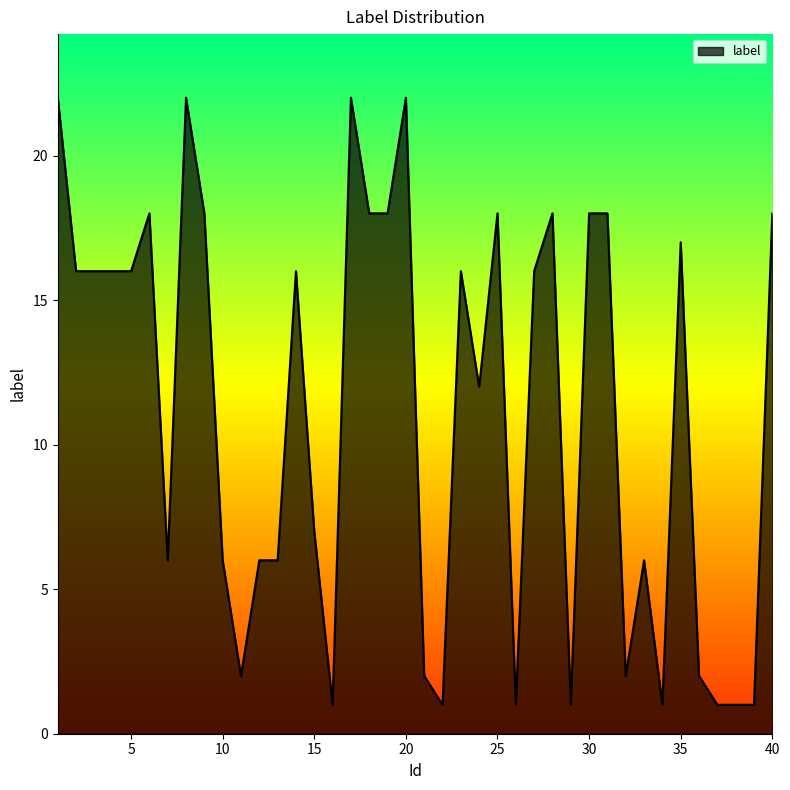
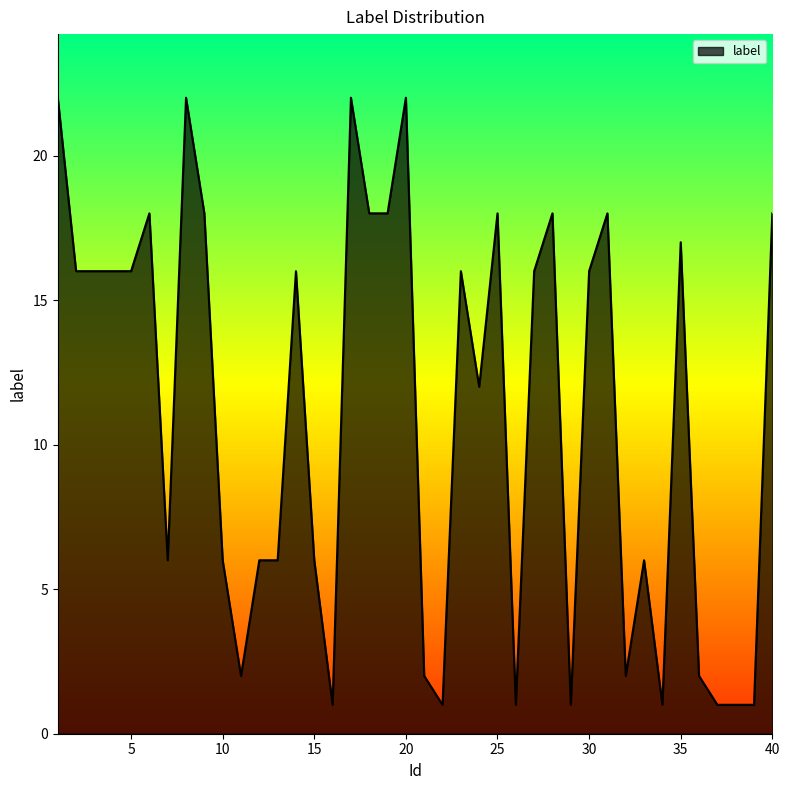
15: 7 -> 6
30: 18 -> 16
